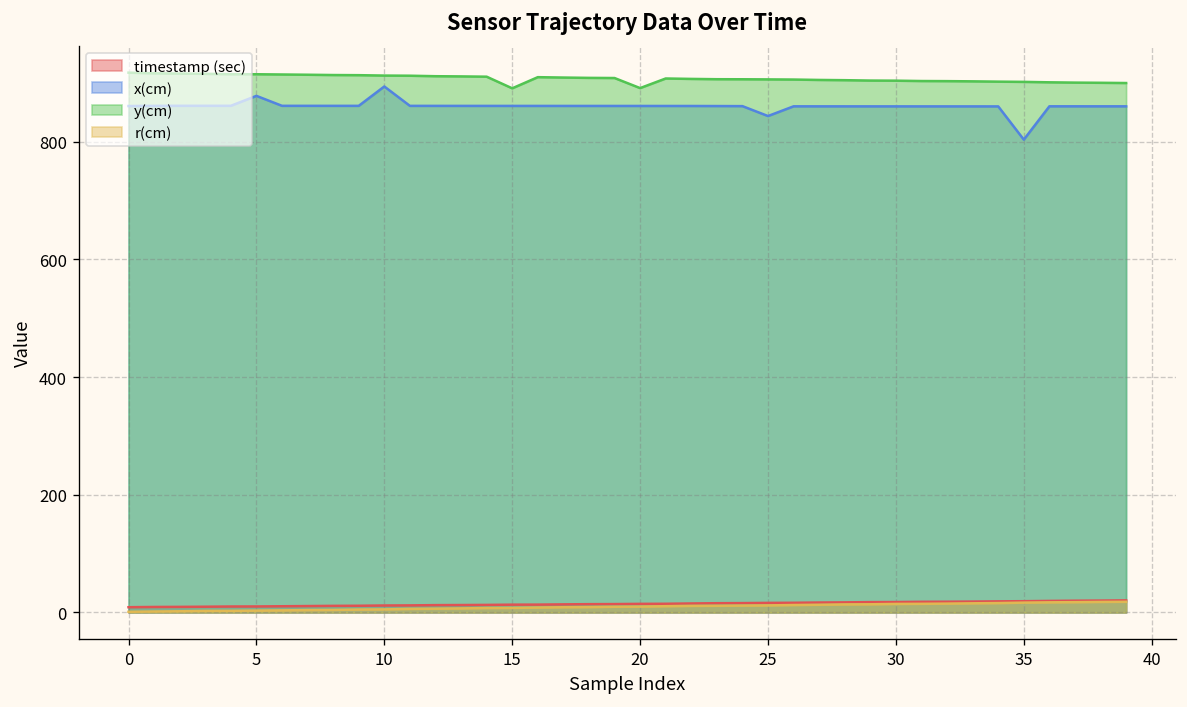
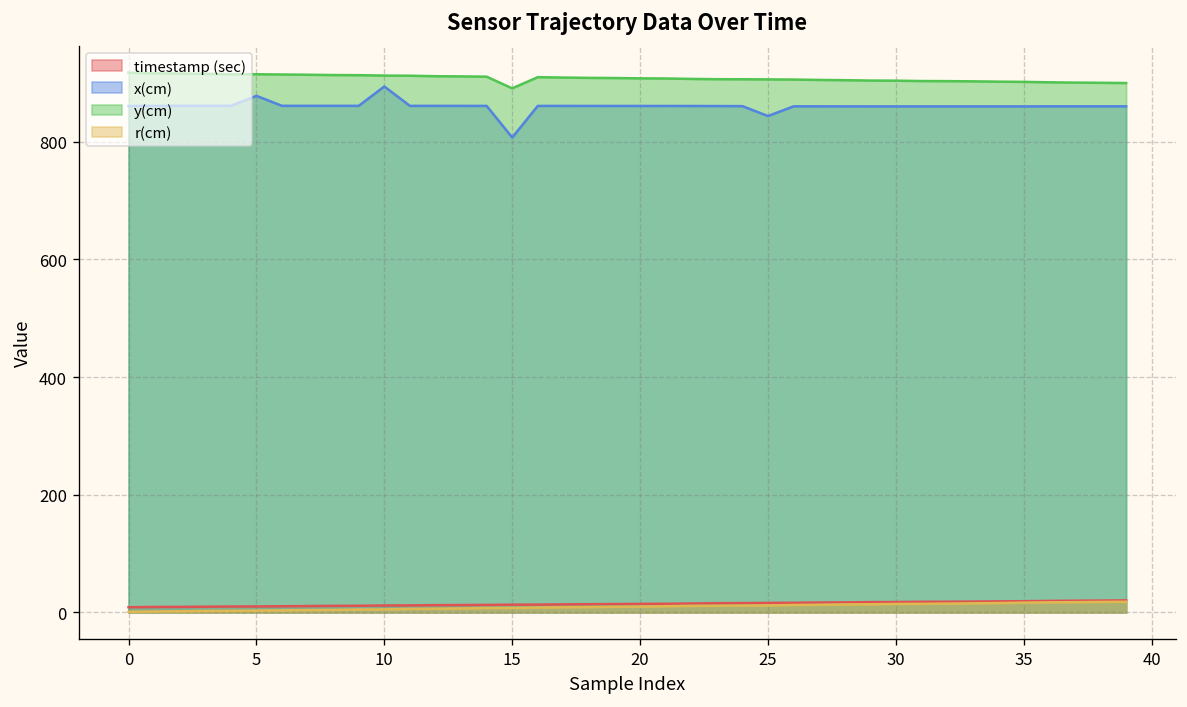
x(cm), 15: 860 -> 810
y(cm), 20: 890 -> 910
x(cm), 35: 800 -> 860
